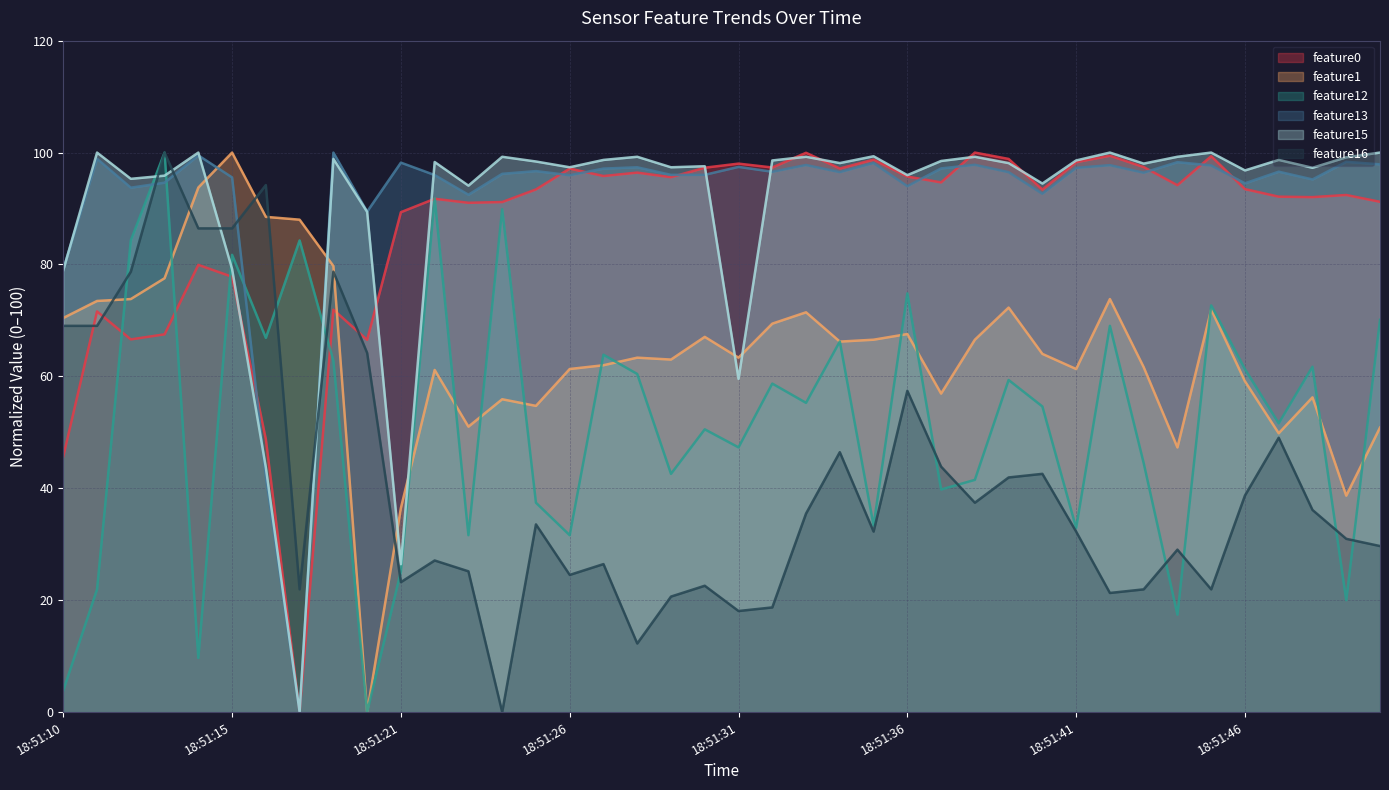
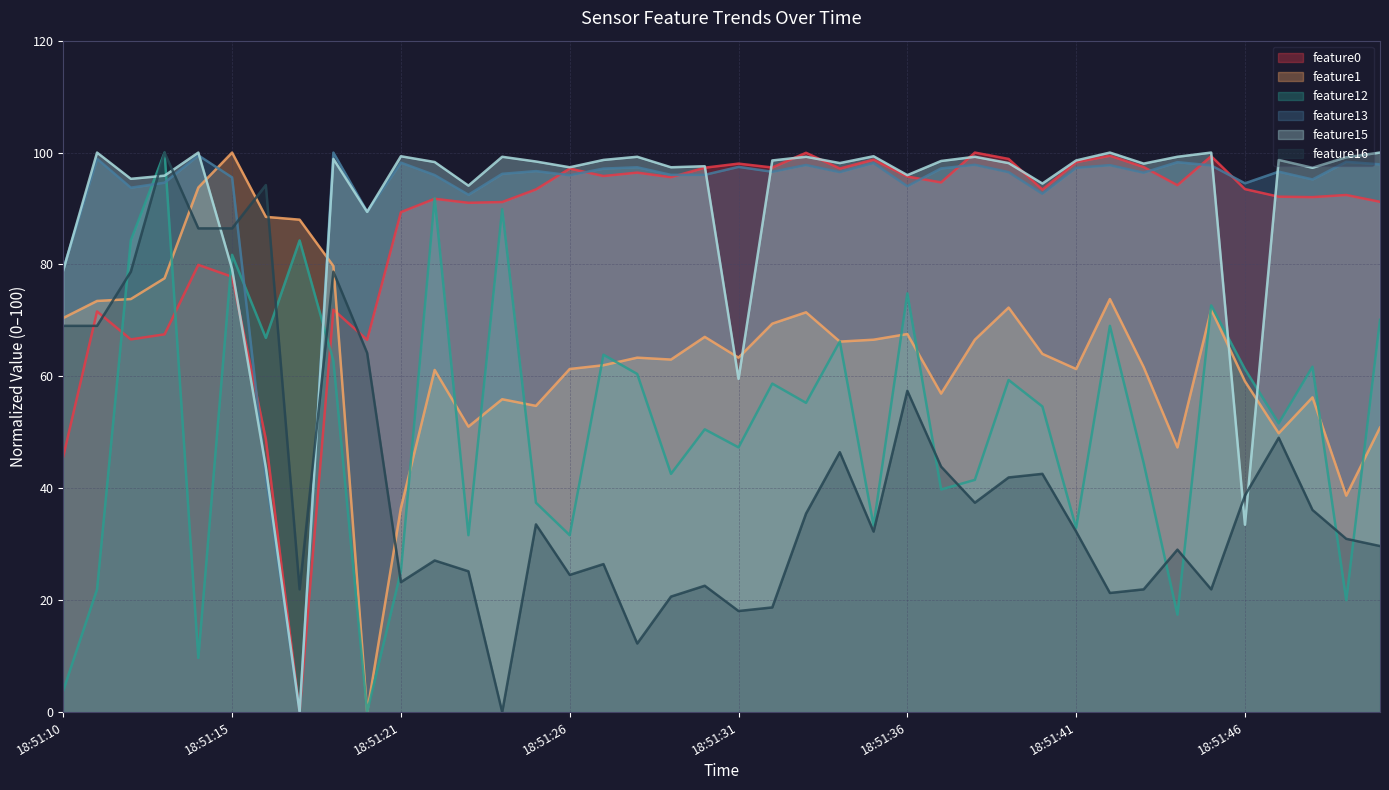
feature15, 18:51:21: 26 -> 99
feature15, 18:51:46: 97 -> 33
